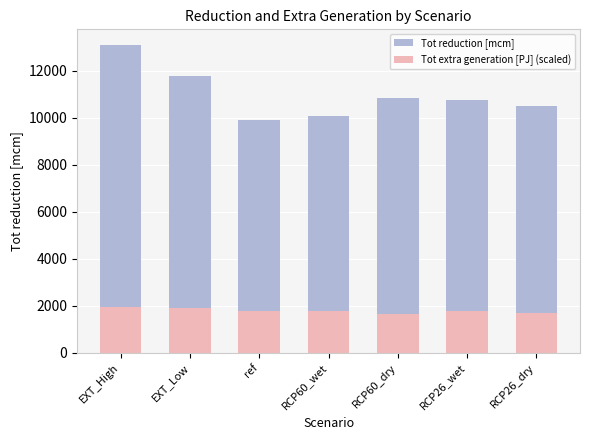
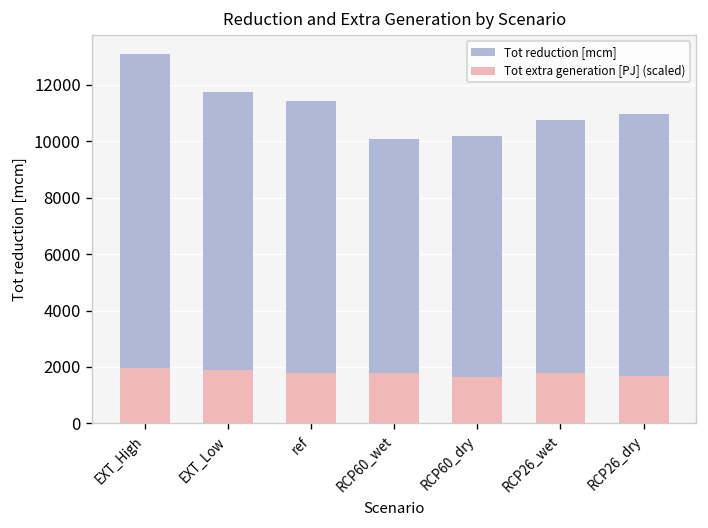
Tot reduction [mcm], ref: 9900 -> 11400
Tot reduction [mcm], RCP60_dry: 10800 -> 10200
Tot reduction [mcm], RCP26_dry: 10500 -> 11000
